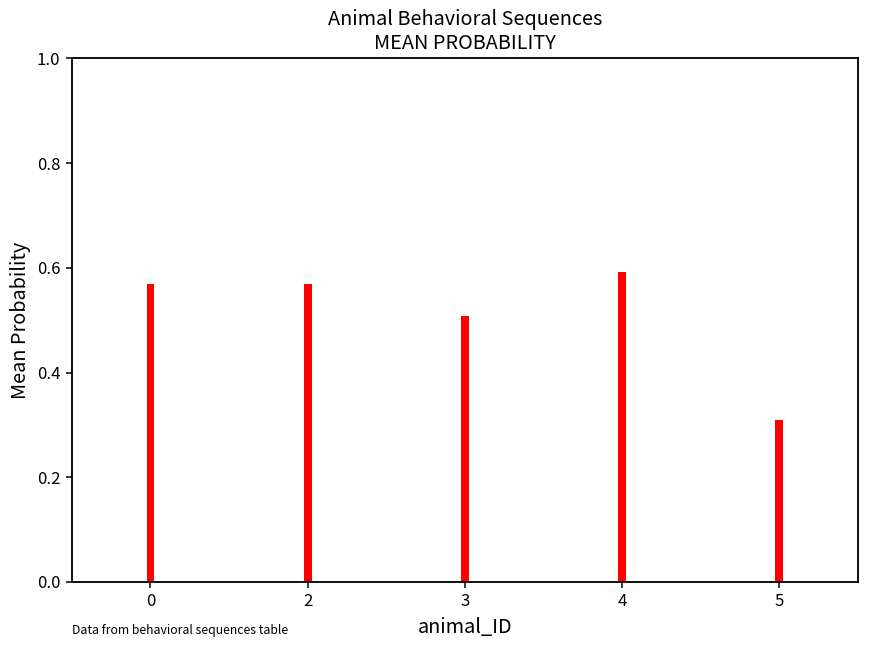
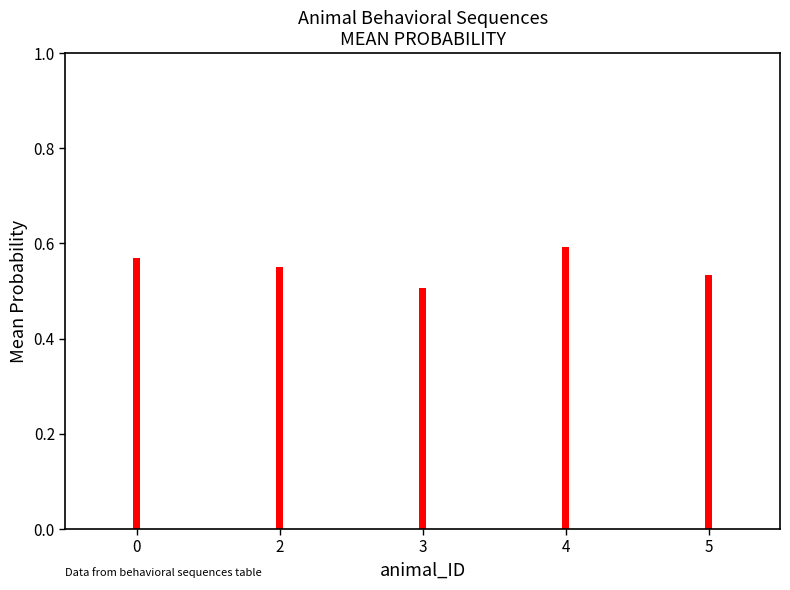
2: 0.57 -> 0.55
5: 0.31 -> 0.53
